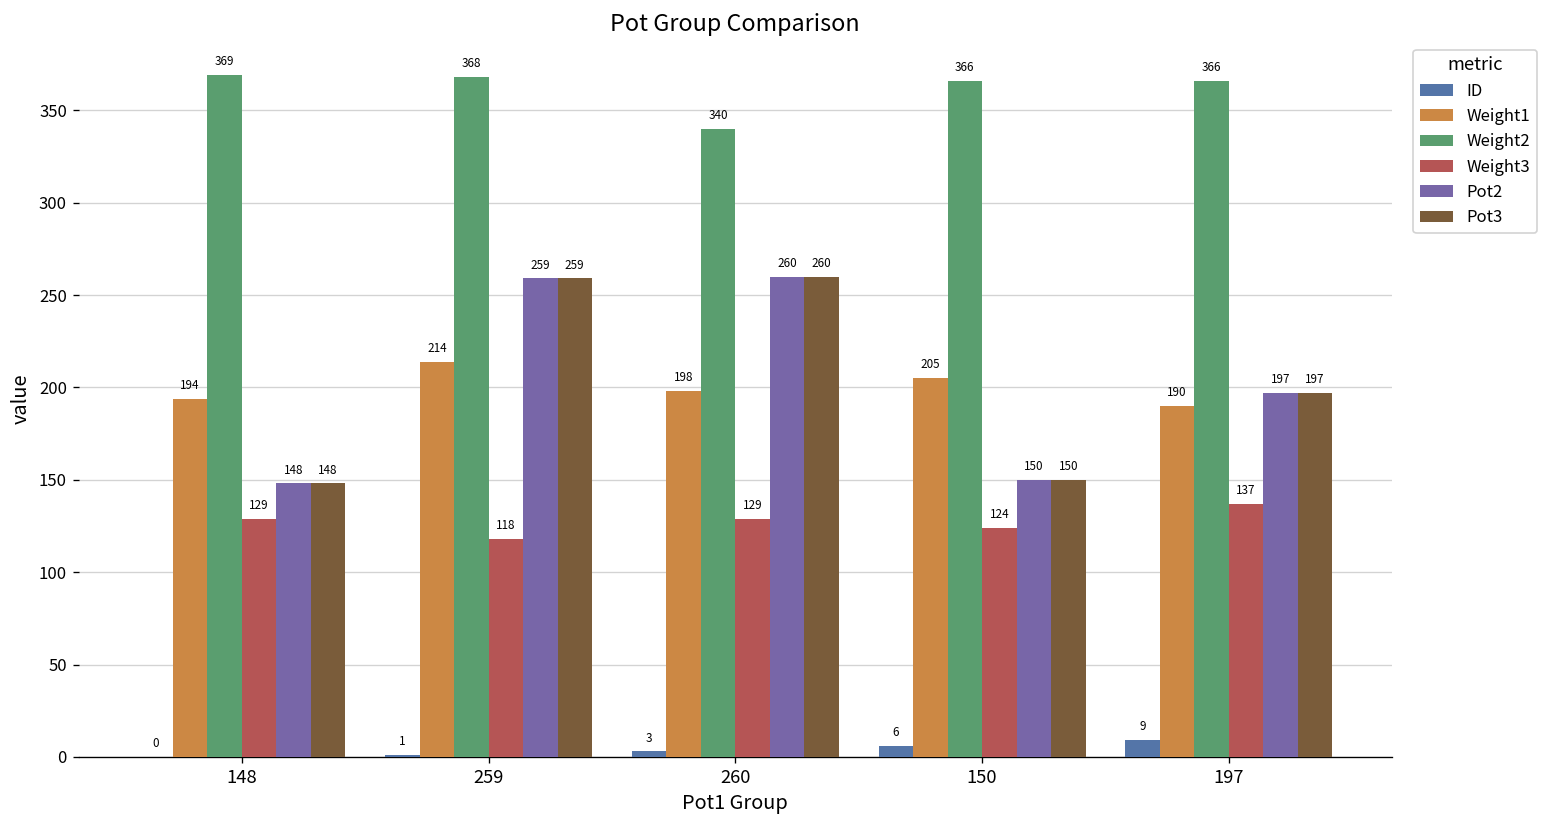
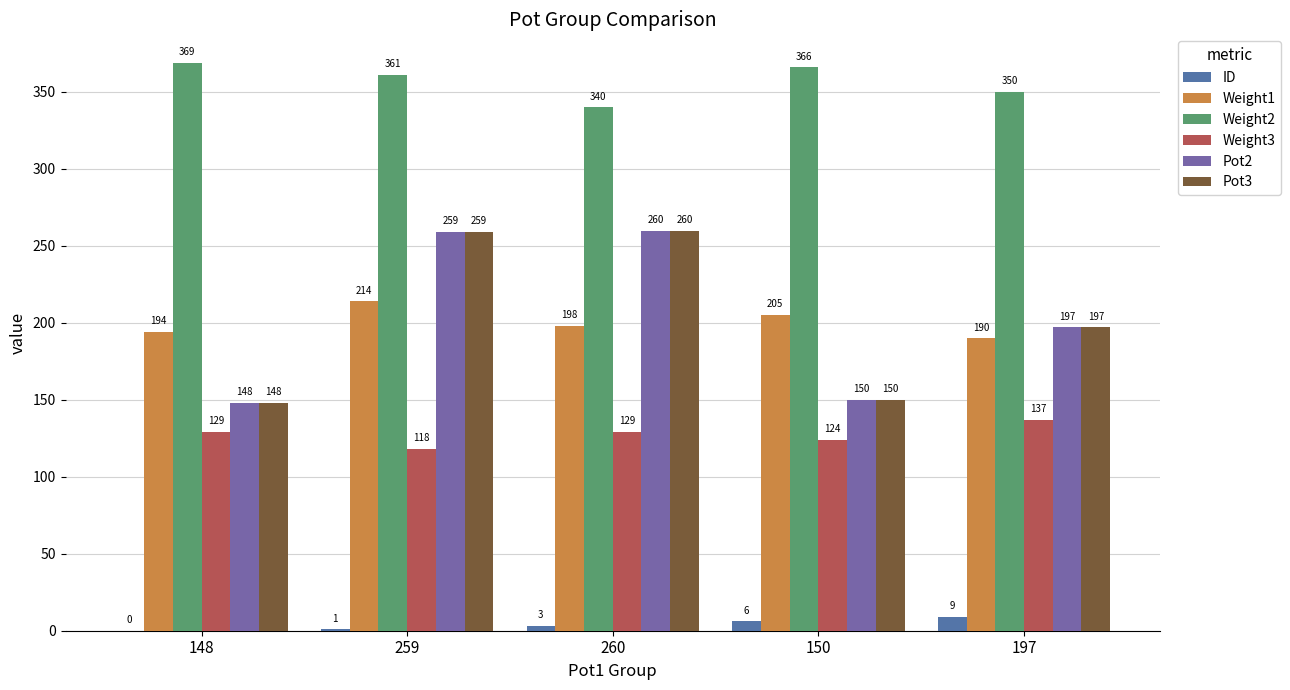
Weight2, 259: 368 -> 361
Weight2, 197: 366 -> 350
